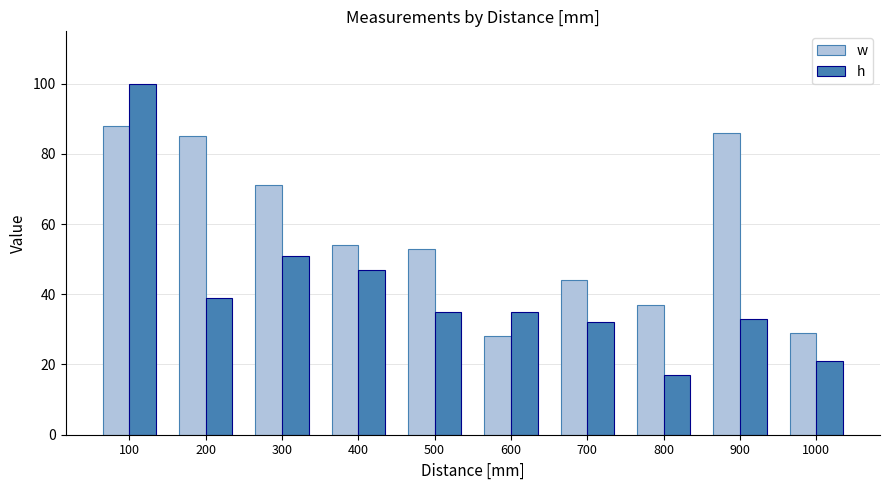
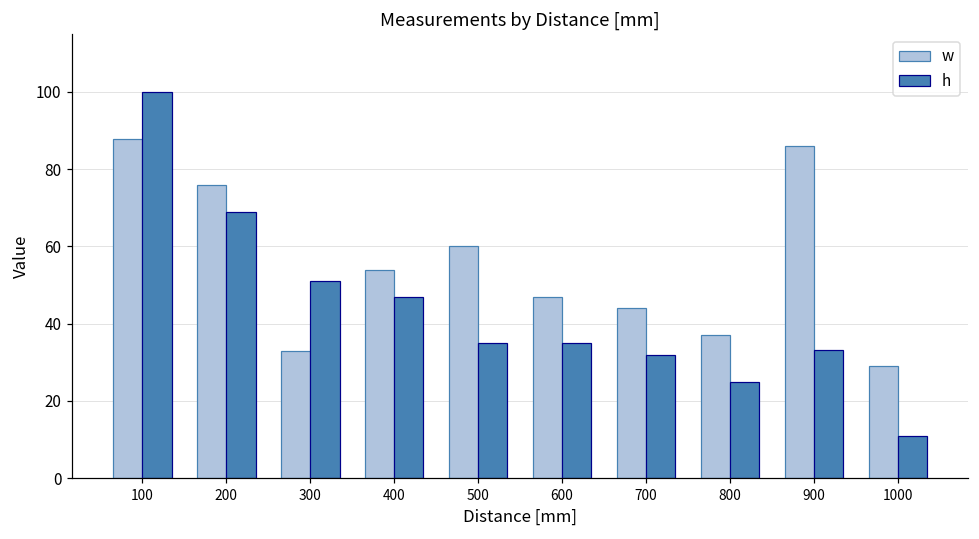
w, 200: 85 -> 76
h, 200: 39 -> 69
w, 300: 71 -> 33
w, 500: 53 -> 60
w, 600: 28 -> 47
h, 800: 17 -> 25
h, 1000: 21 -> 11
